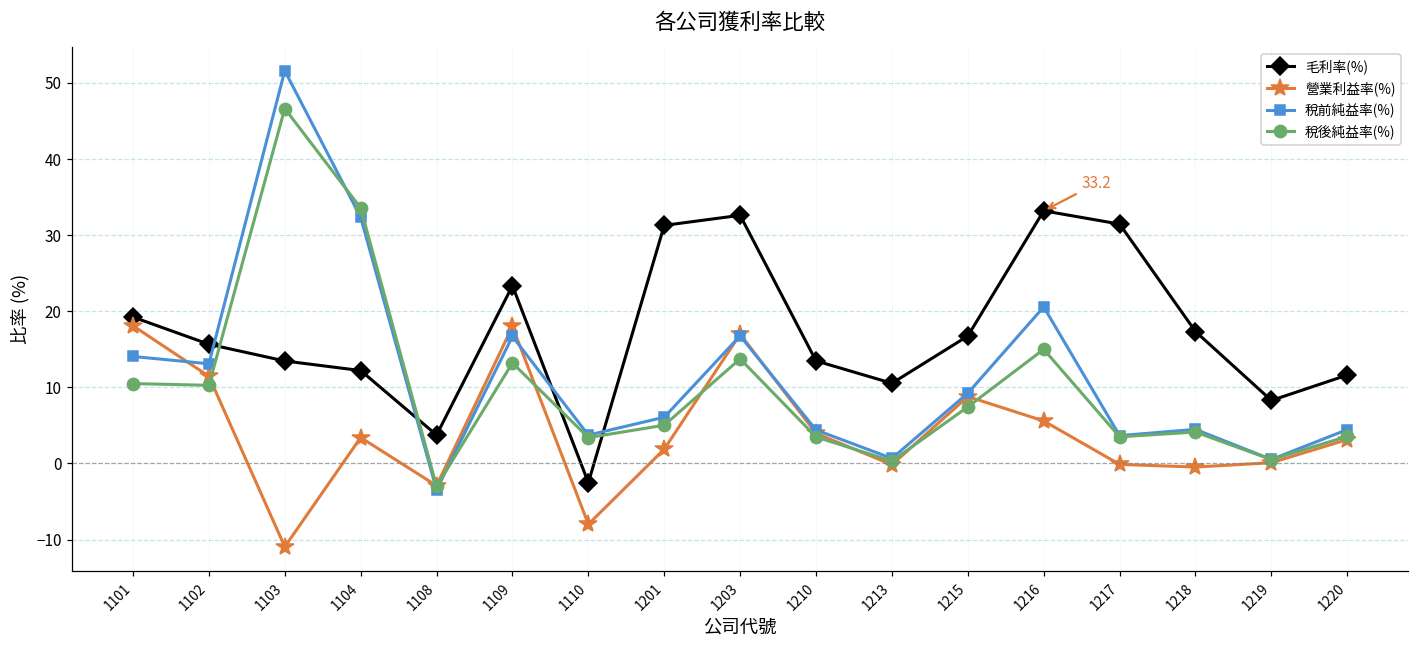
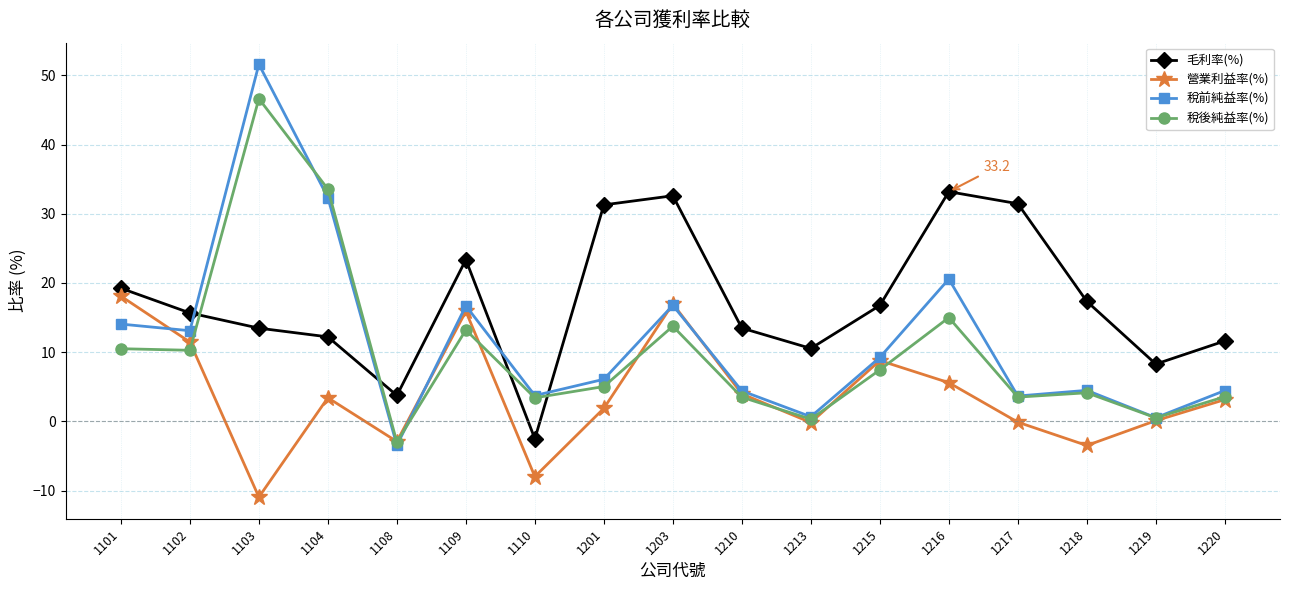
營業利益率(%), 1109: 18 -> 16
營業利益率(%), 1218: 0 -> -3
